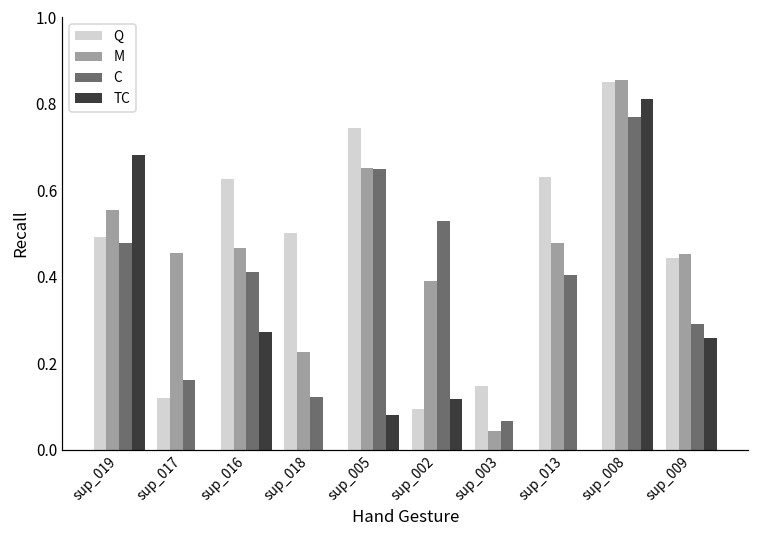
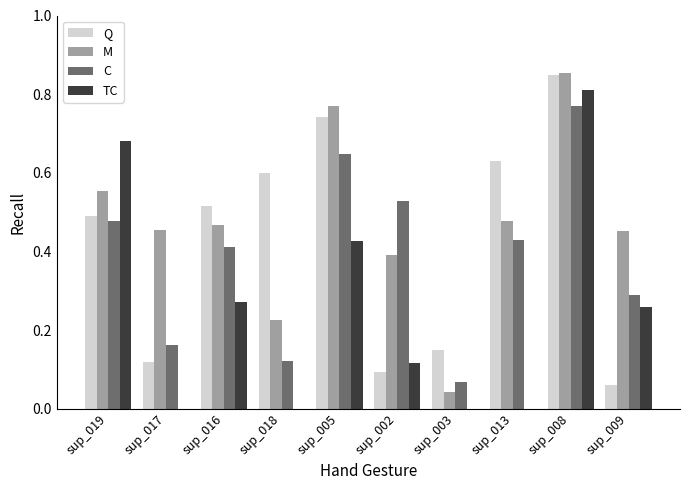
Q, sup_016: 0.63 -> 0.52
Q, sup_018: 0.5 -> 0.6
M, sup_005: 0.65 -> 0.77
TC, sup_005: 0.08 -> 0.43
C, sup_013: 0.40 -> 0.43
Q, sup_009: 0.44 -> 0.06
